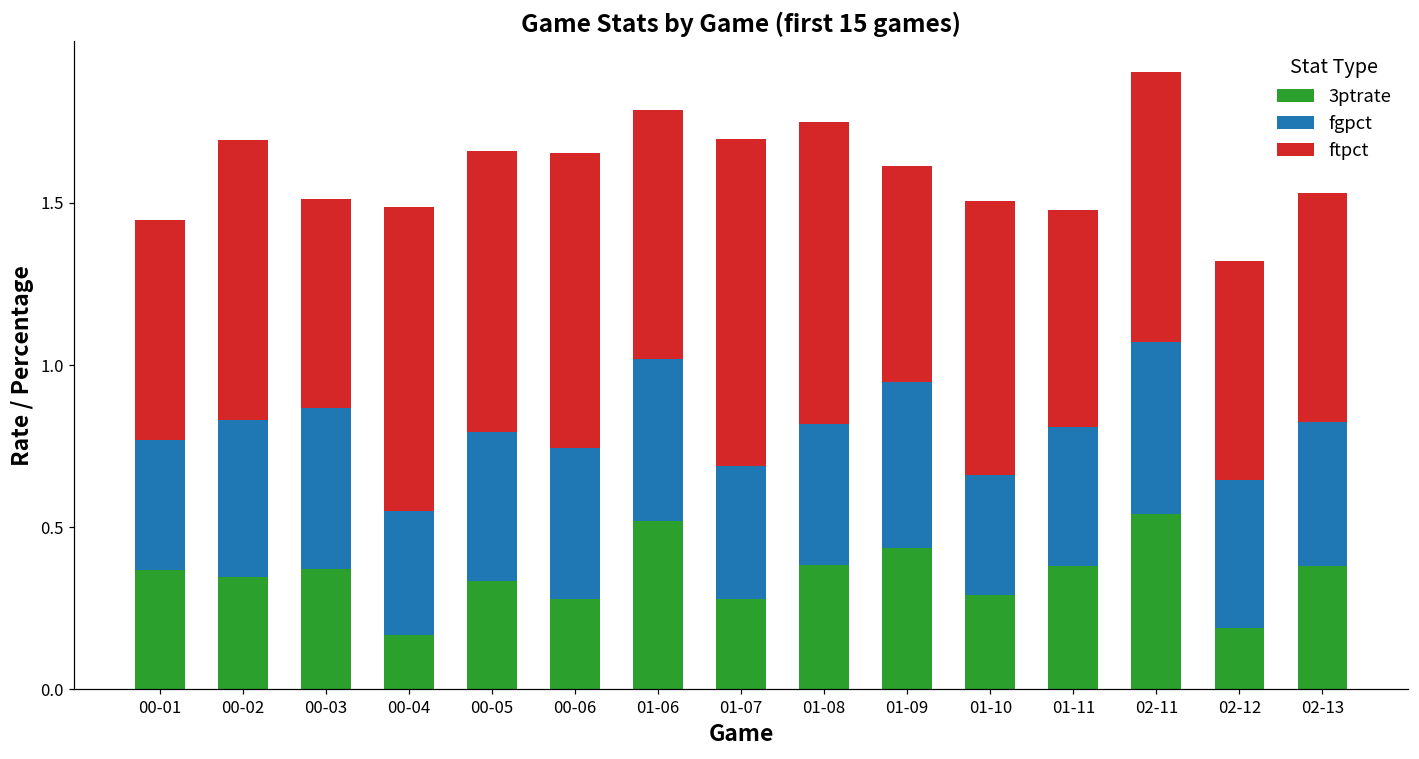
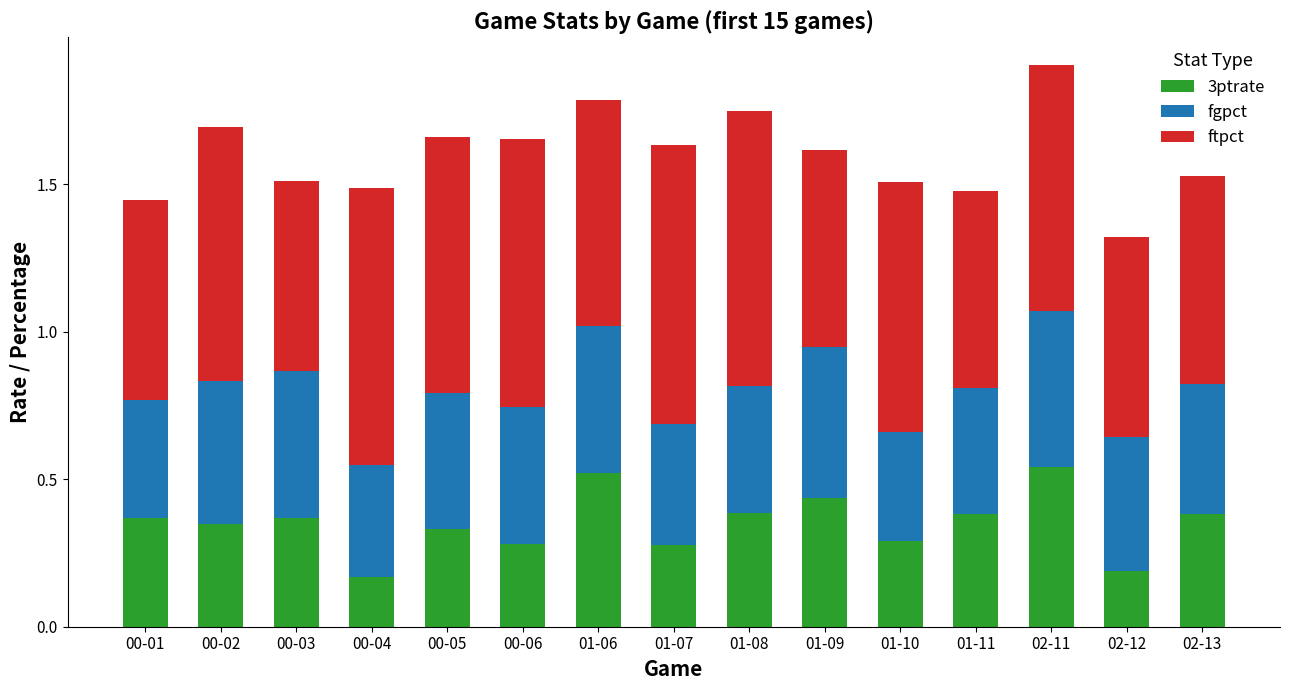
ftpct, 01-07: 1.01 -> 0.95
